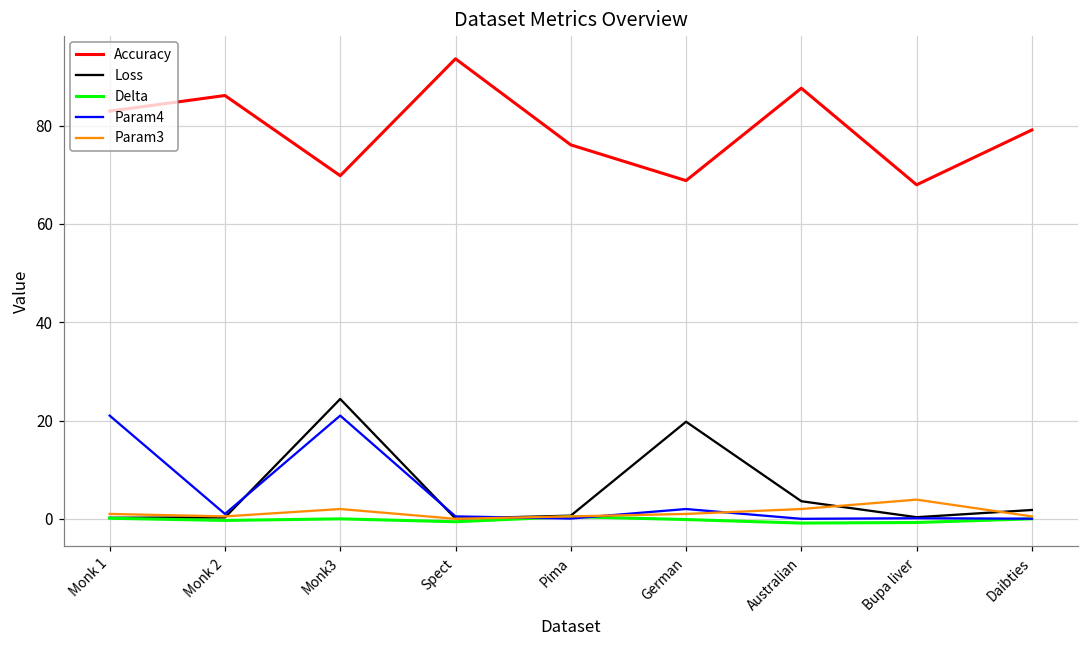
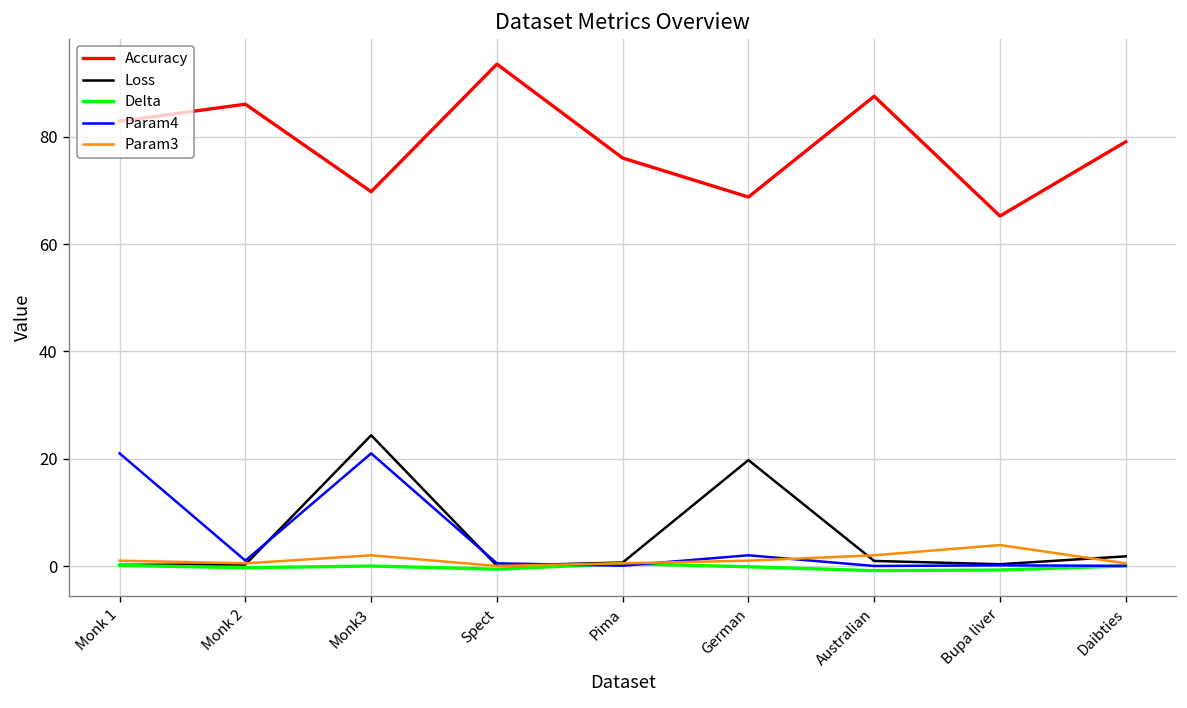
Loss, Australian: 4 -> 1
Accuracy, Bupa liver: 68 -> 65
